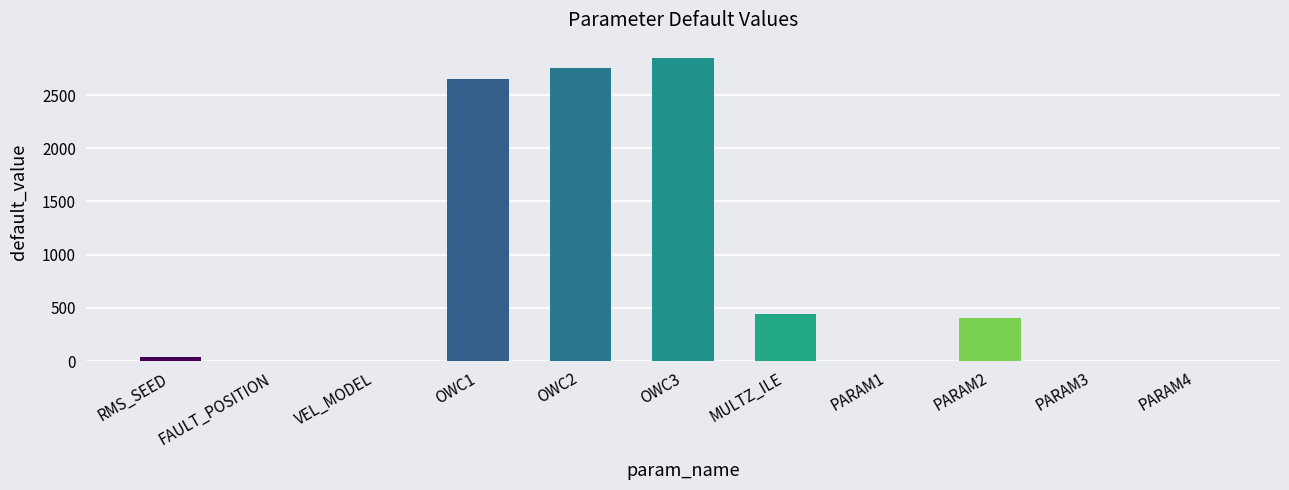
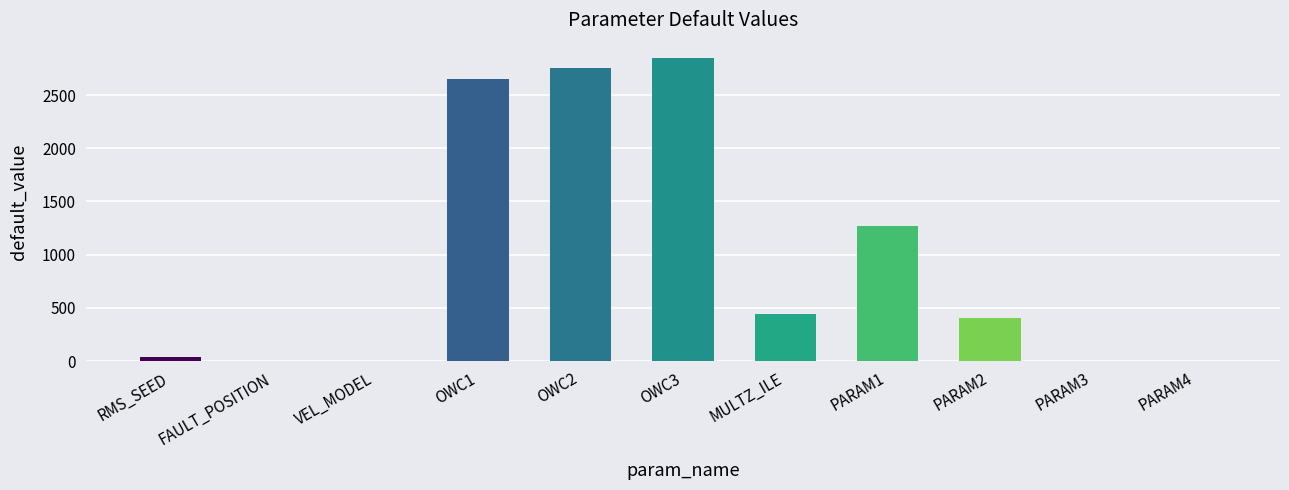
PARAM1: 0 -> 1270
